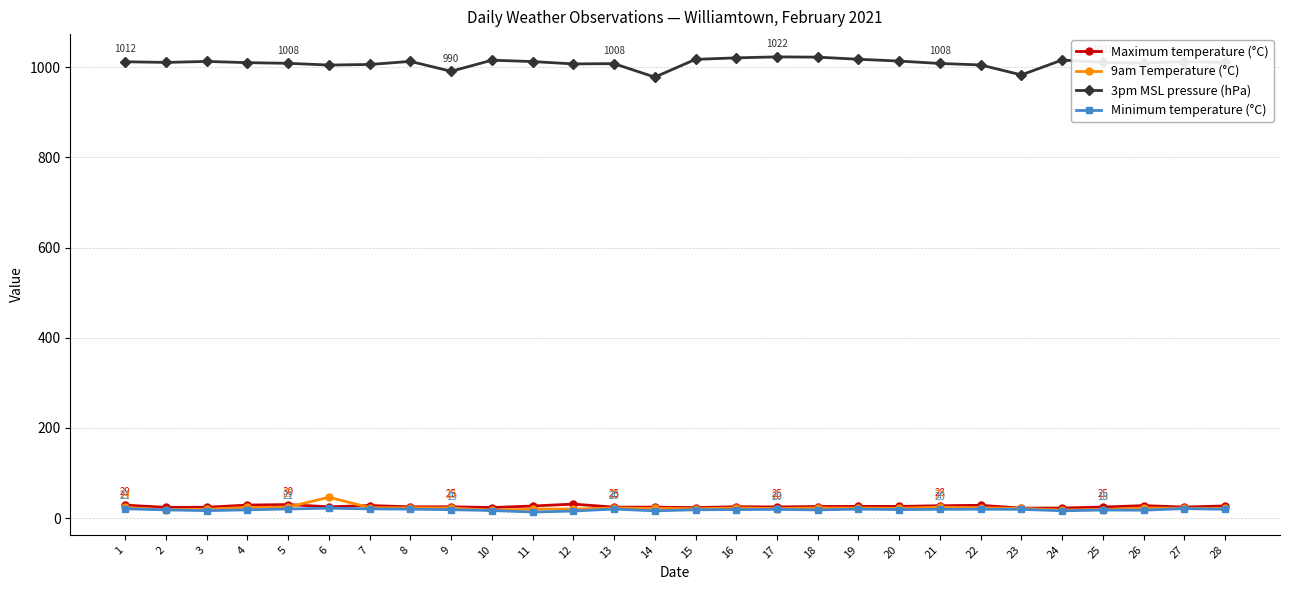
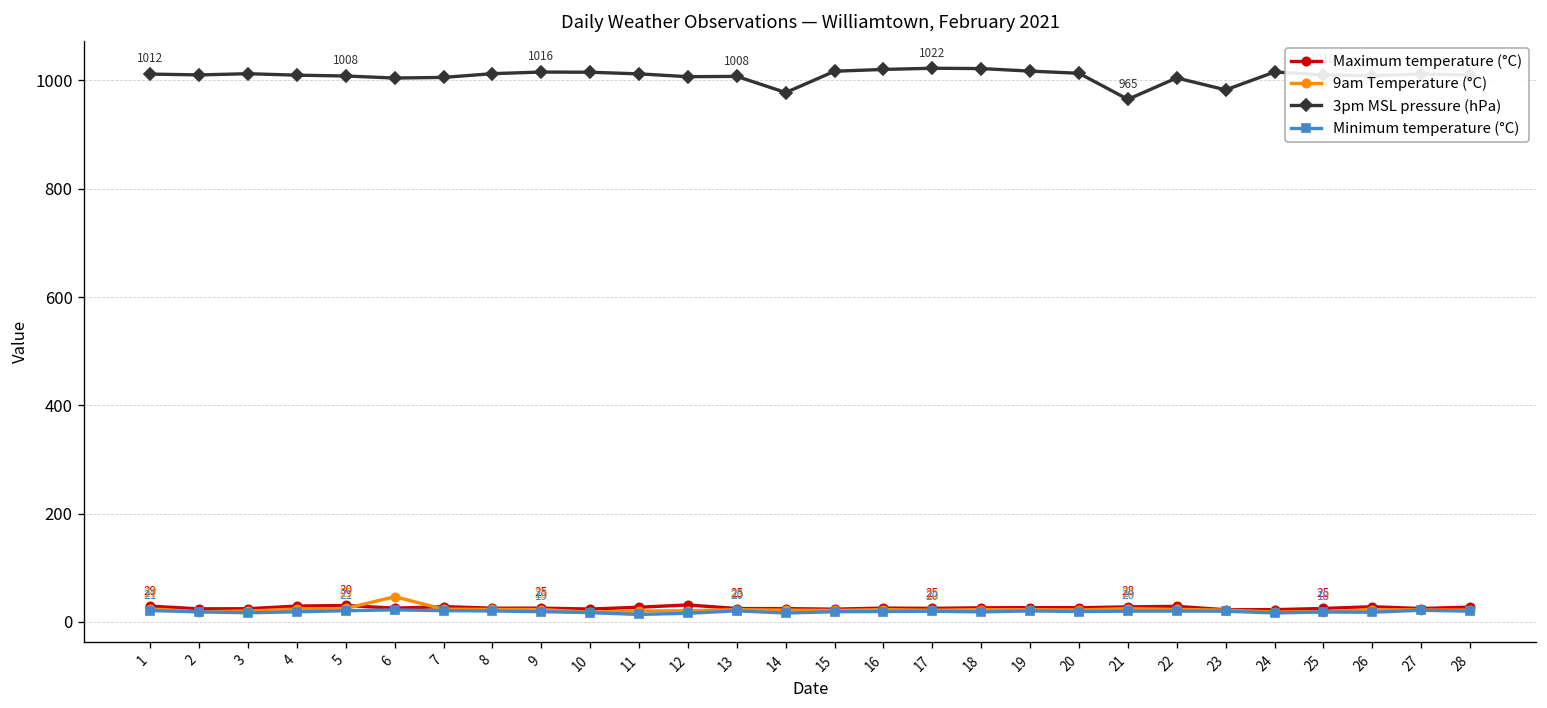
3pm MSL pressure (hPa), 9: 990 -> 1016
3pm MSL pressure (hPa), 21: 1008 -> 965
